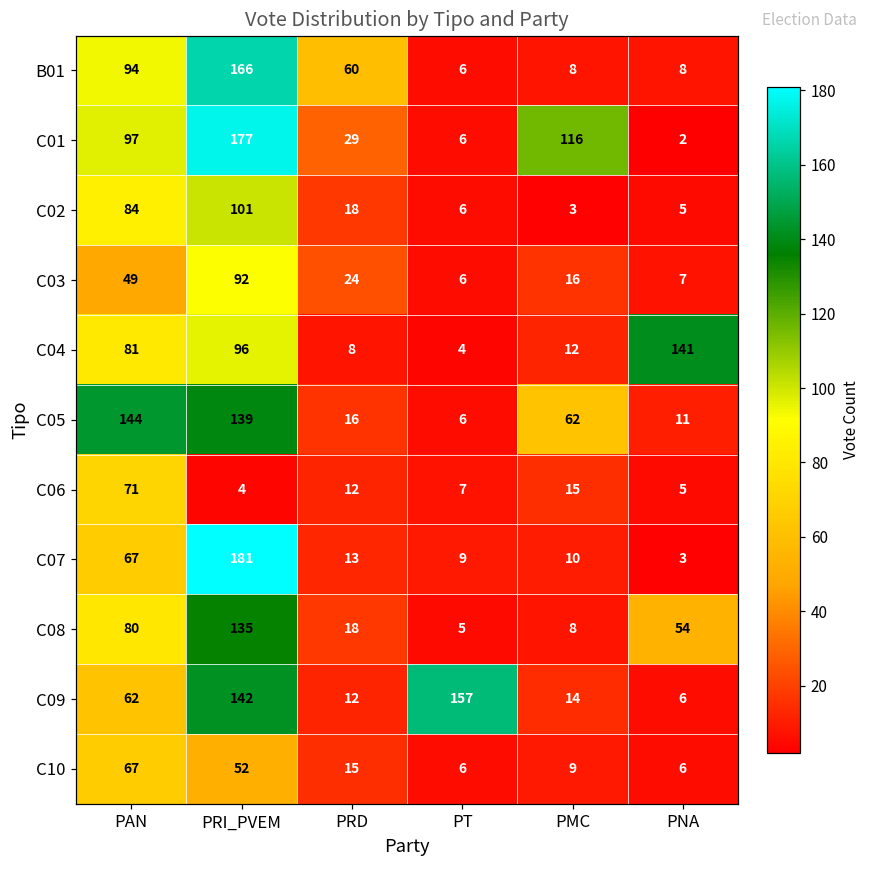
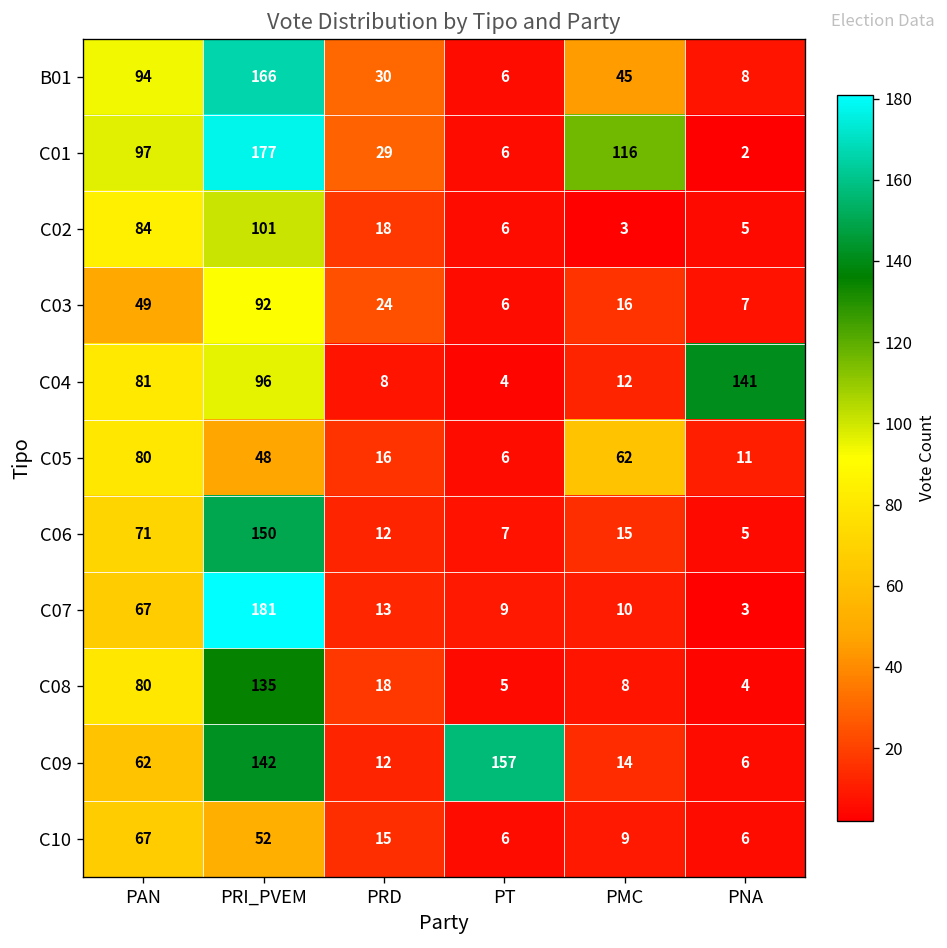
B01, PRD: 60 -> 30
B01, PMC: 8 -> 45
C05, PAN: 144 -> 80
C05, PRI_PVEM: 139 -> 48
C06, PRI_PVEM: 4 -> 150
C08, PNA: 54 -> 4
